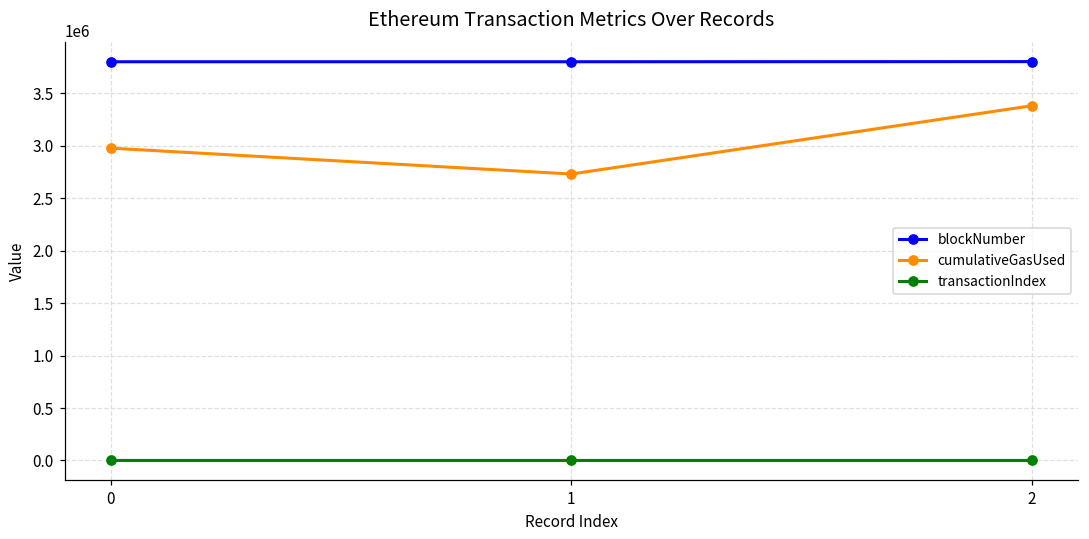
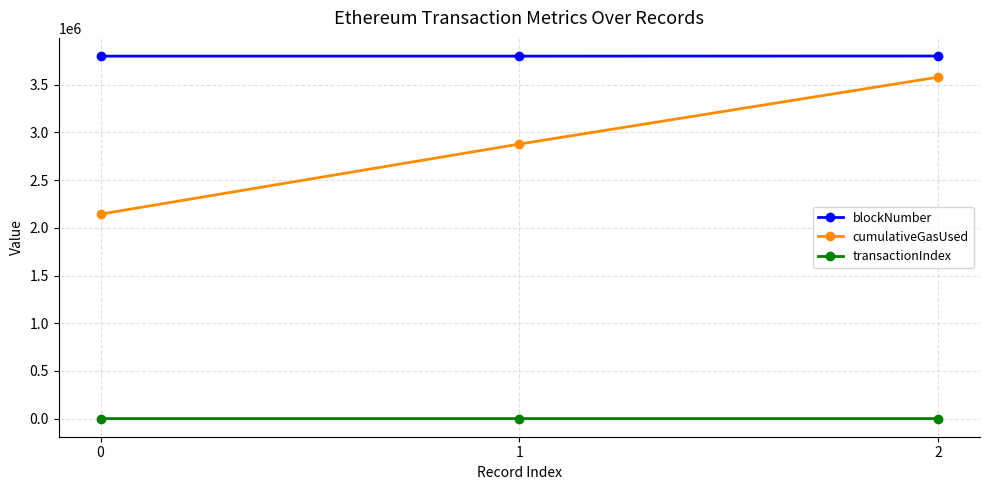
cumulativeGasUsed, 0: 3000000 -> 2100000
cumulativeGasUsed, 1: 2700000 -> 2900000
cumulativeGasUsed, 2: 3400000 -> 3600000
